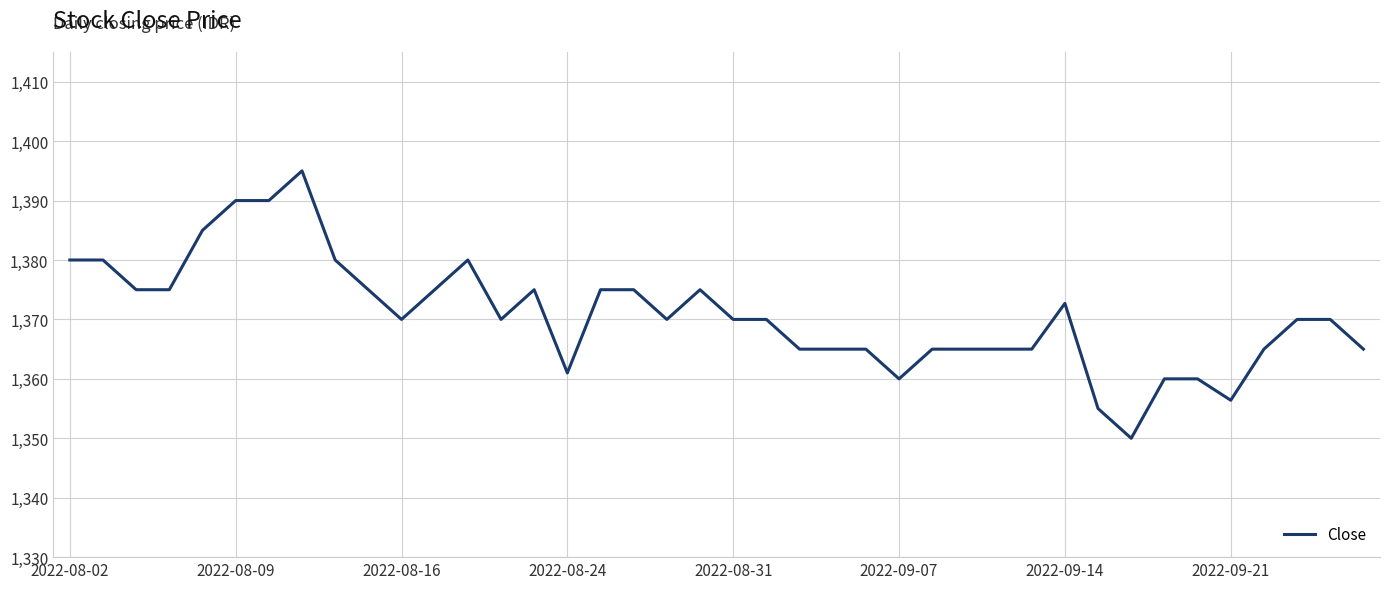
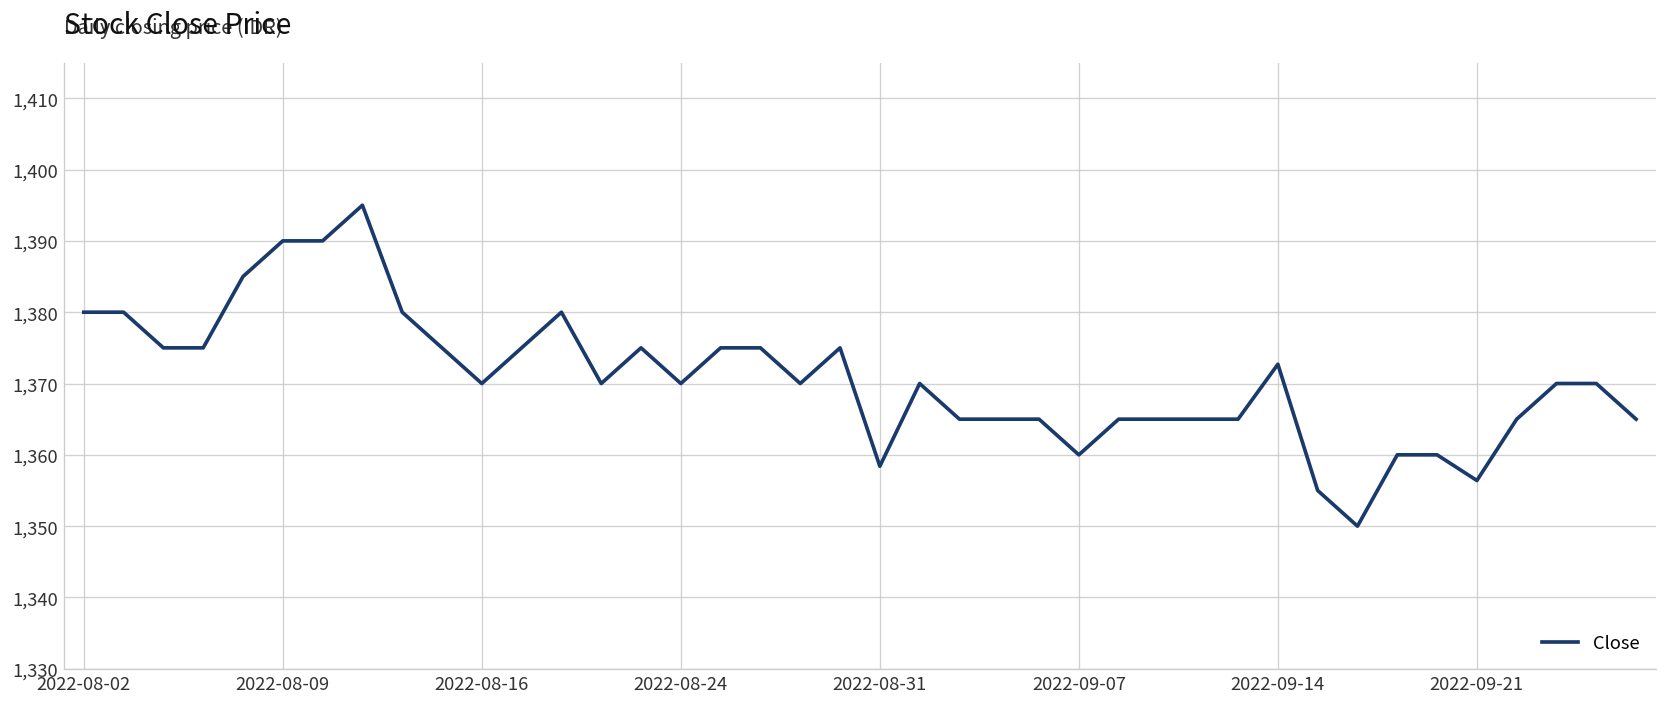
2022-08-24: 1,361 -> 1,370
2022-08-31: 1,370 -> 1,358
